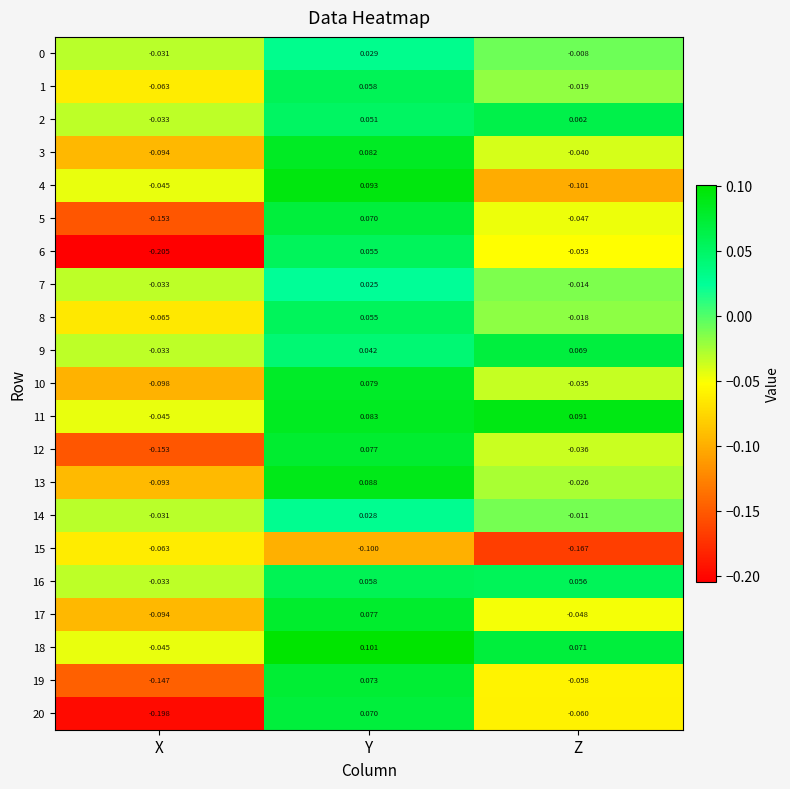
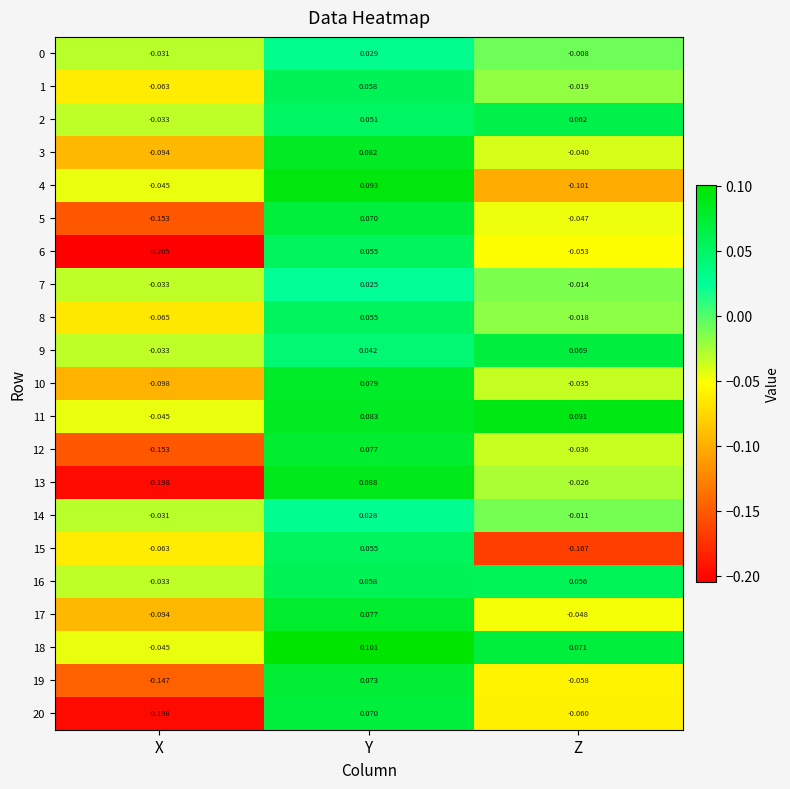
13, X: -0.093 -> -0.198
15, Y: -0.100 -> 0.055
